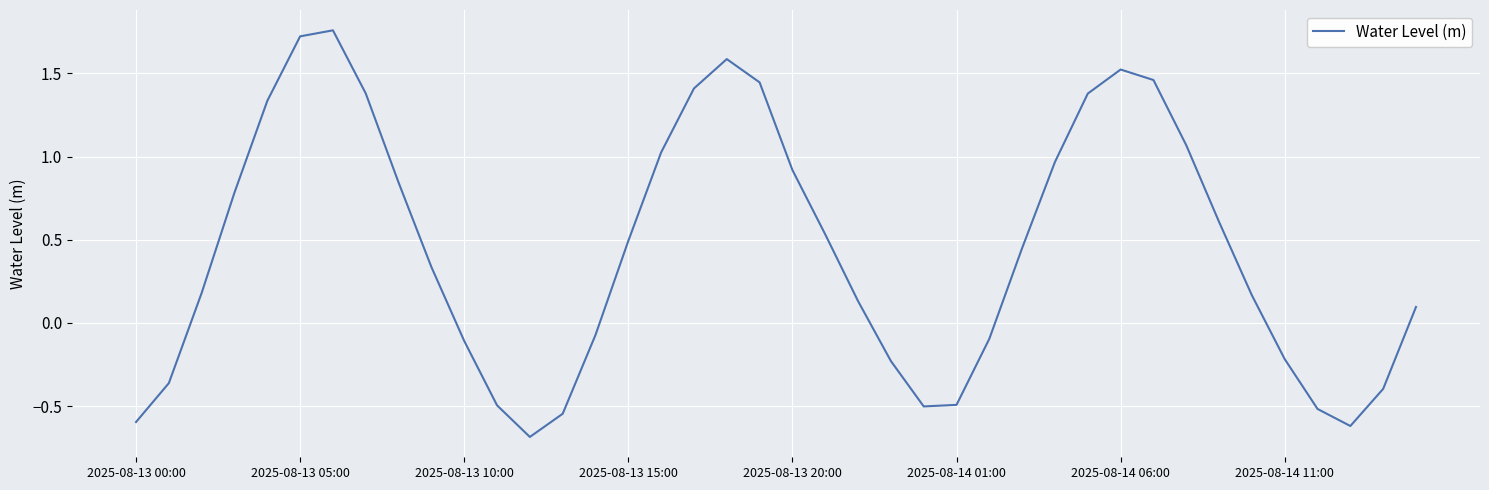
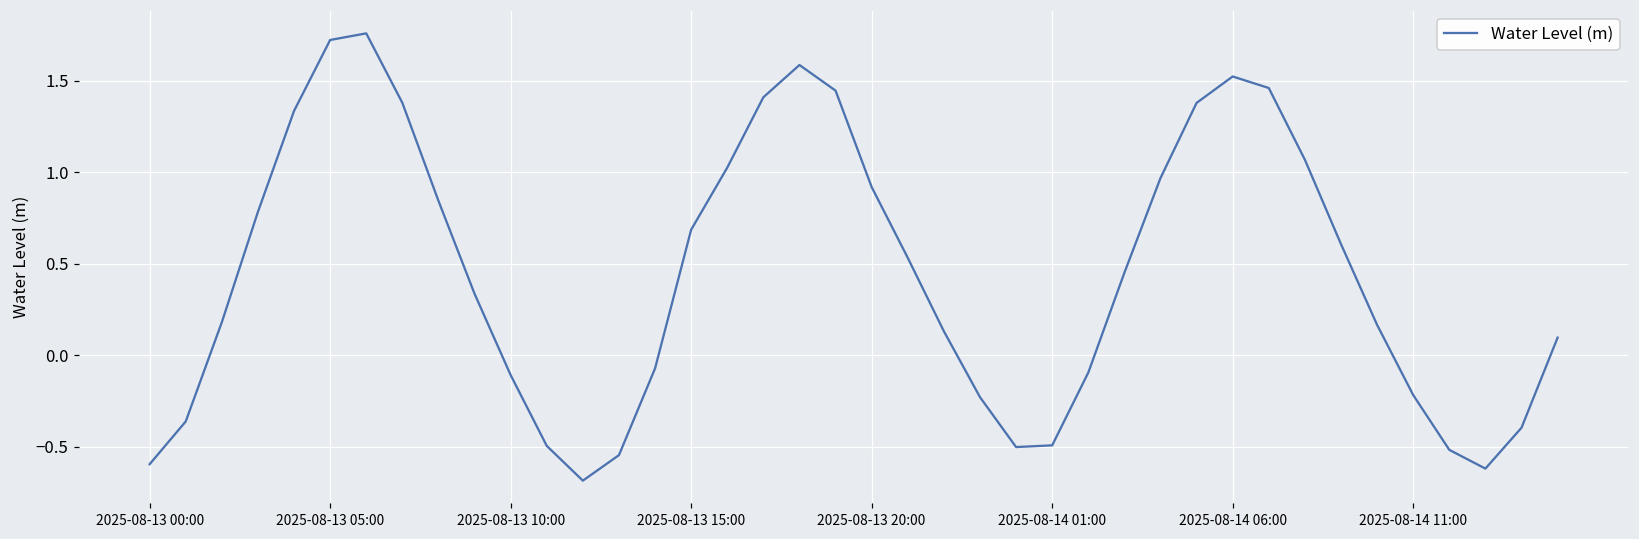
2025-08-13 15:00: 0.49 -> 0.69
